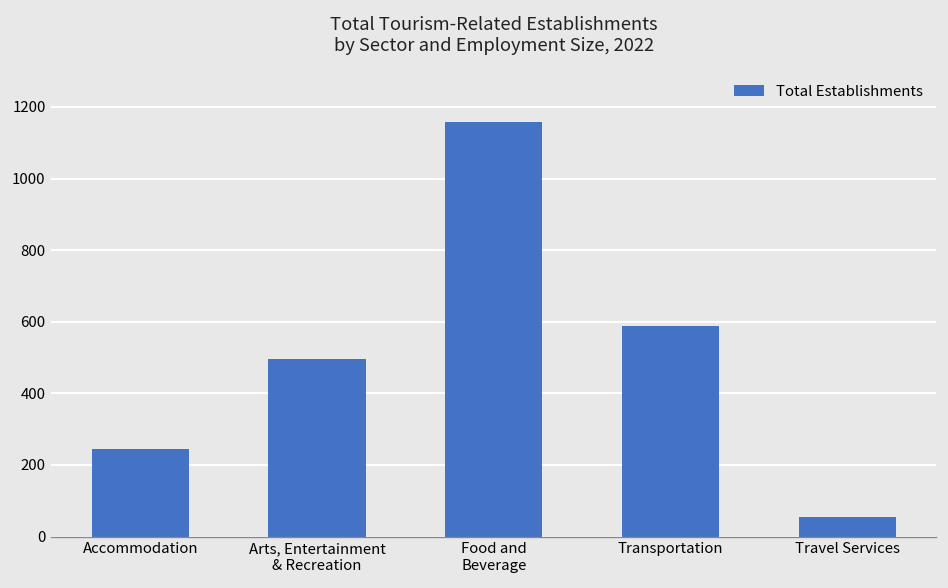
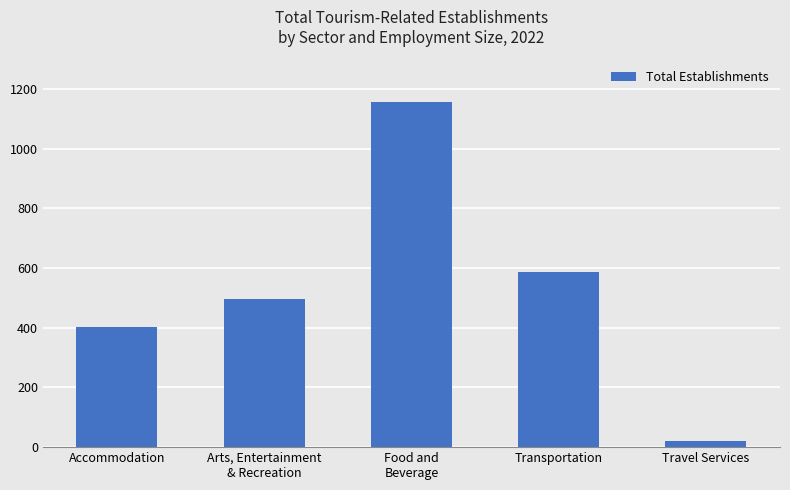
Accommodation: 240 -> 400
Travel Services: 60 -> 20
